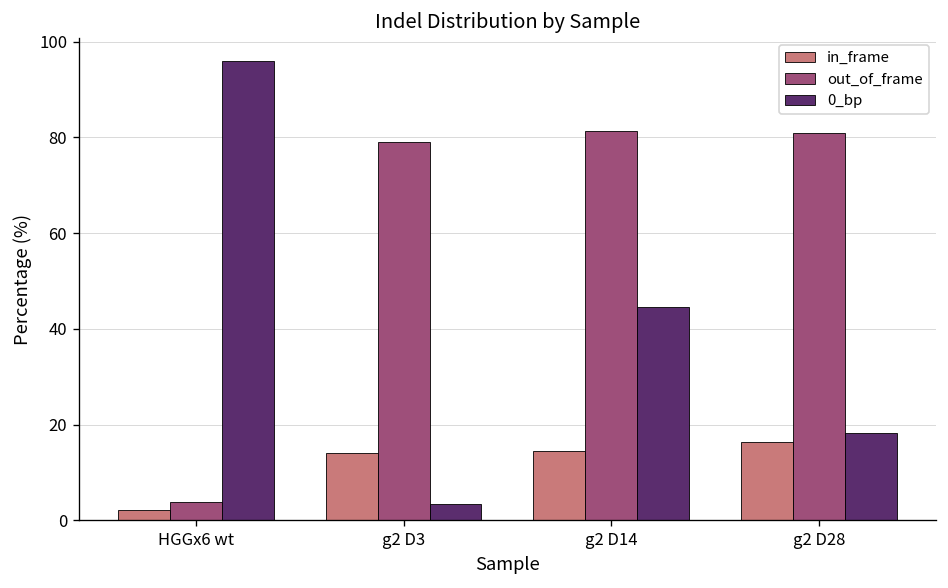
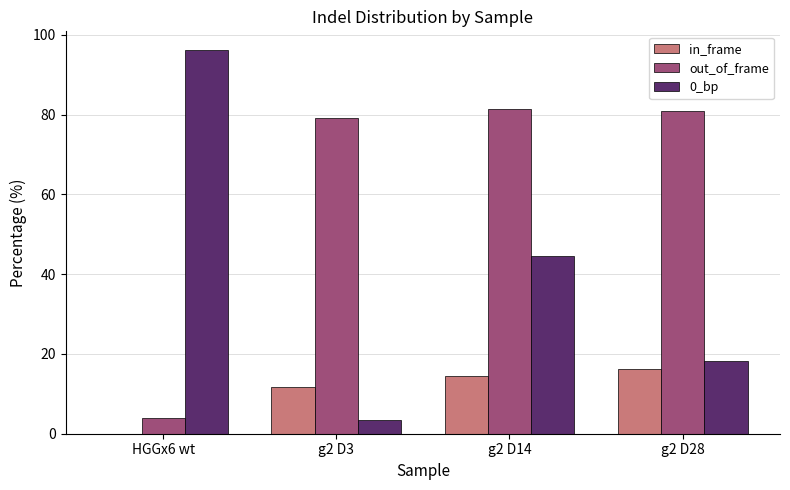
in_frame, HGGx6 wt: 2 -> 0
in_frame, g2 D3: 14 -> 12
